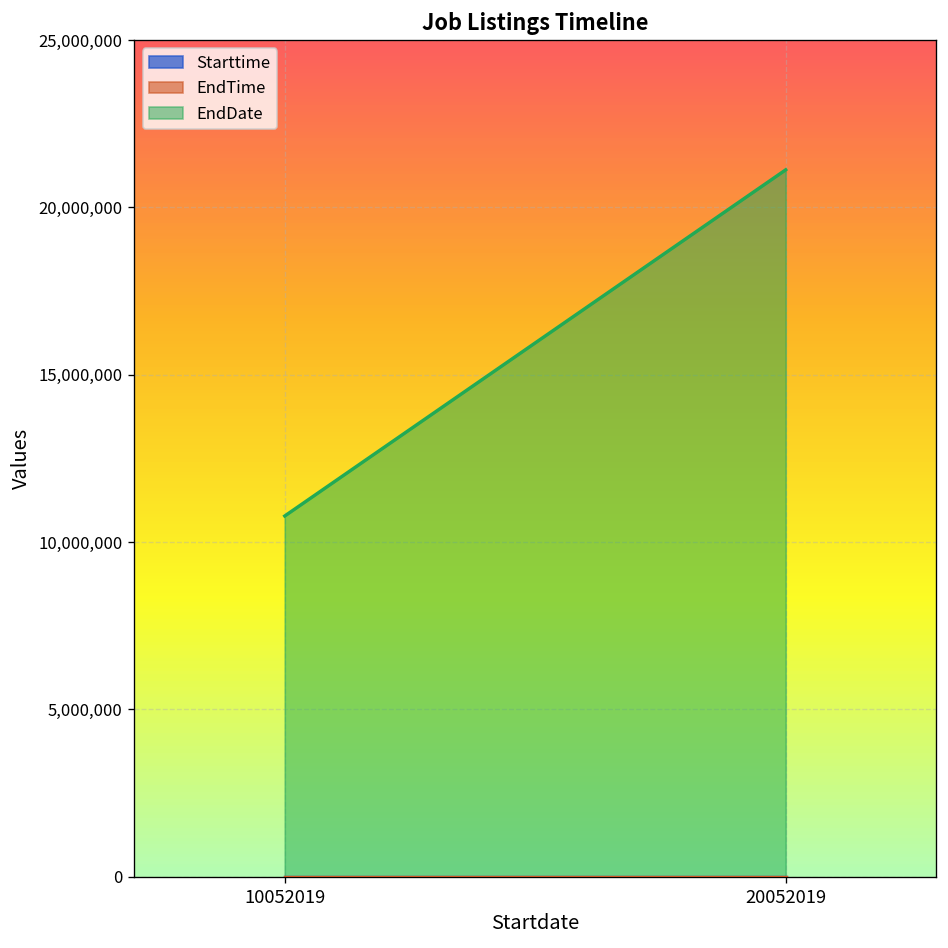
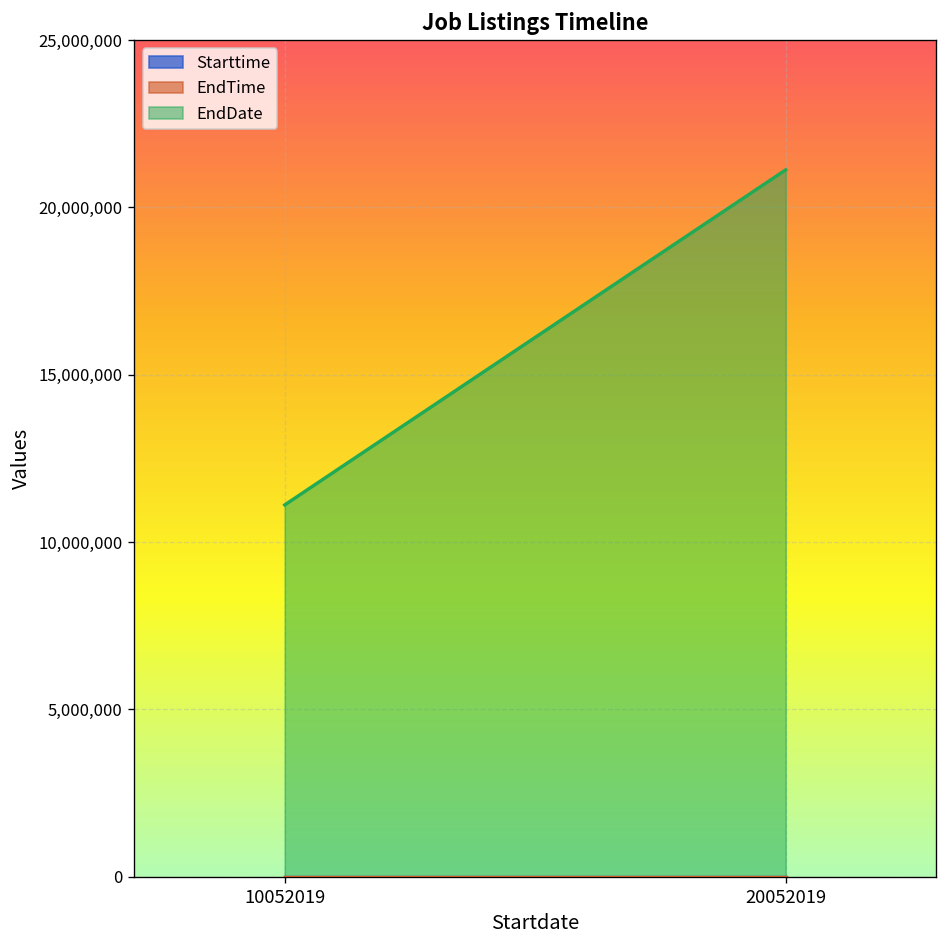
EndDate, 10052019: 10,800,000 -> 11,100,000
